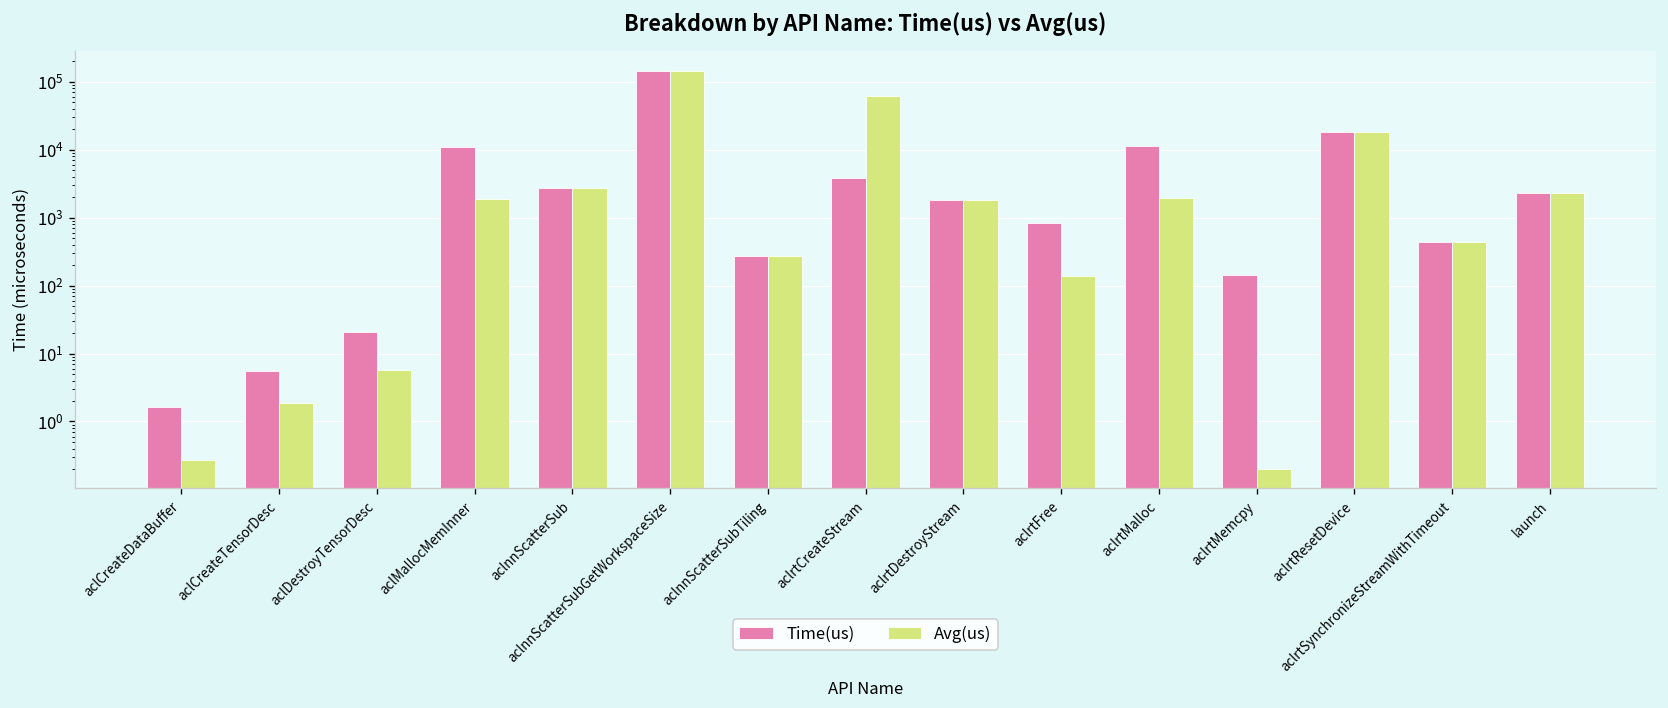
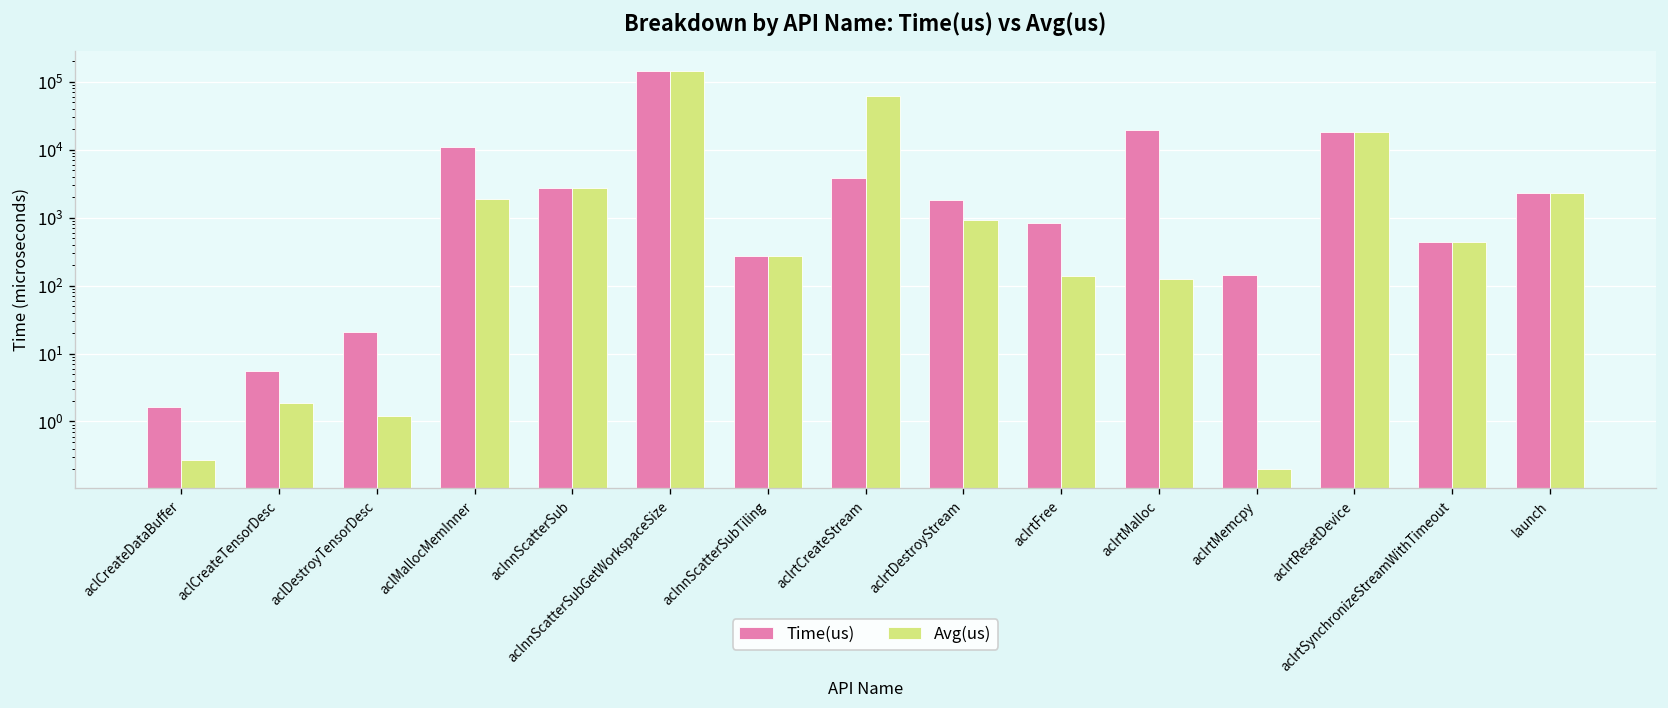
Avg(us), aclDestroyTensorDesc: 6 -> 1.2
Avg(us), aclrtDestroyStream: 1800 -> 900
Time(us), aclrtMalloc: 12000 -> 20000
Avg(us), aclrtMalloc: 1900 -> 130
